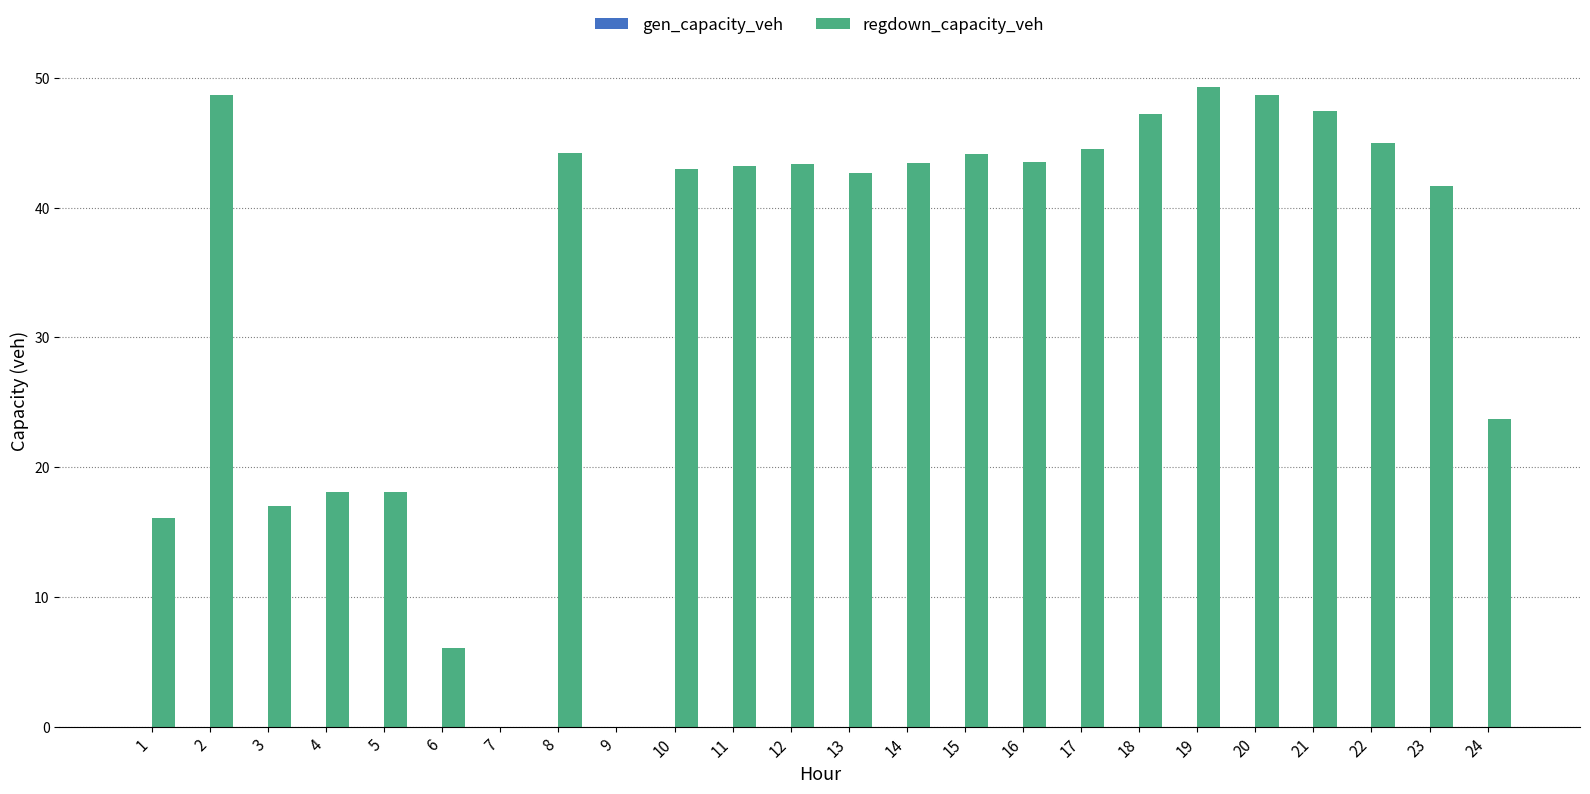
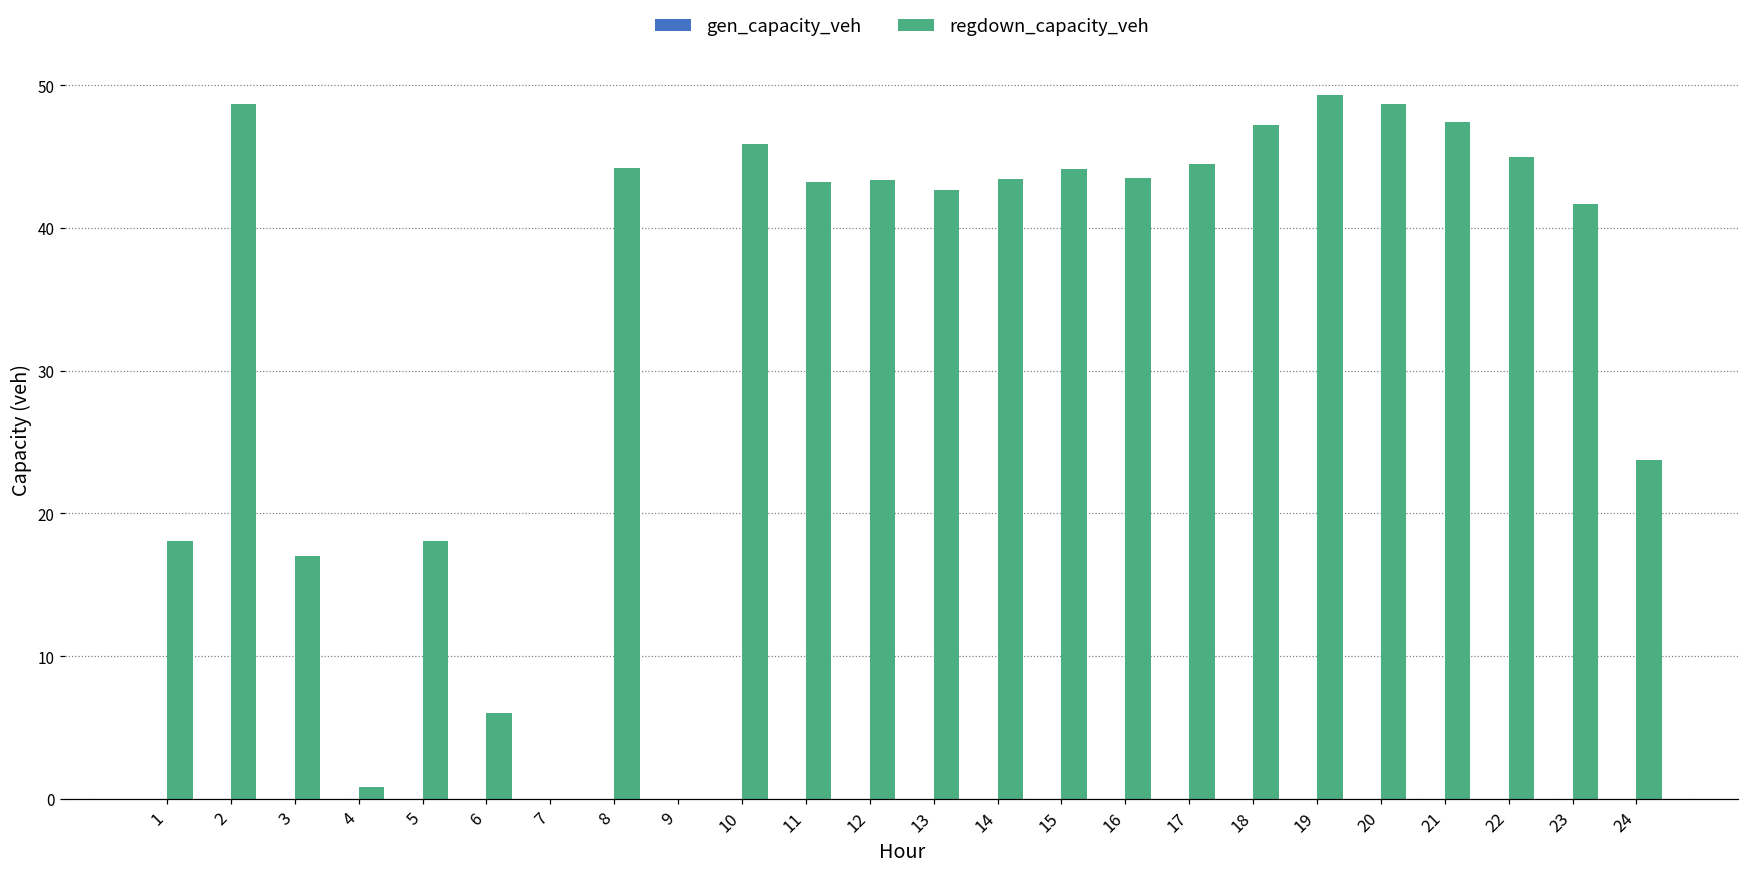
regdown_capacity_veh, 1: 16.1 -> 18.1
regdown_capacity_veh, 4: 18.1 -> 0.8
regdown_capacity_veh, 10: 43.0 -> 45.9
